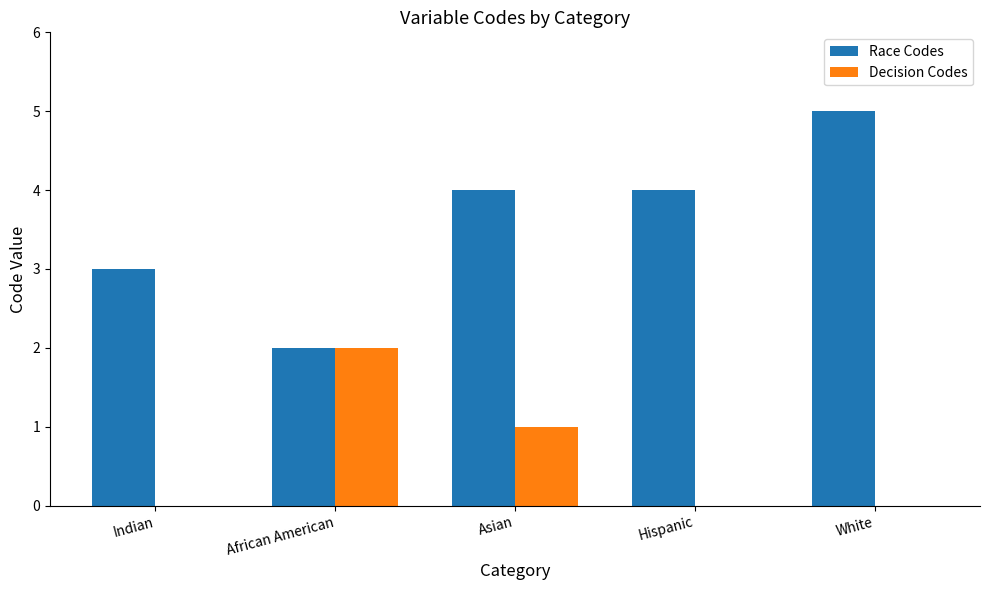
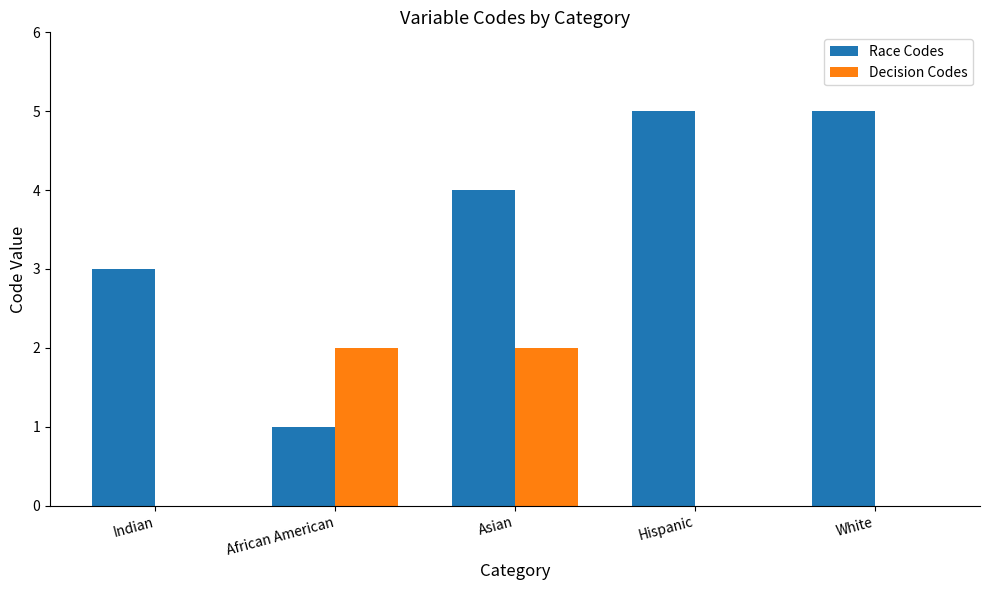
Race Codes, African American: 2 -> 1
Decision Codes, Asian: 1 -> 2
Race Codes, Hispanic: 4 -> 5
